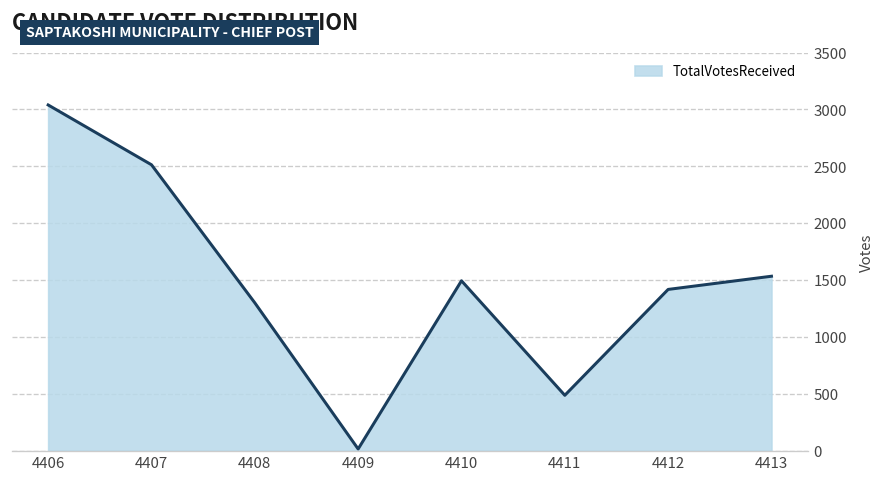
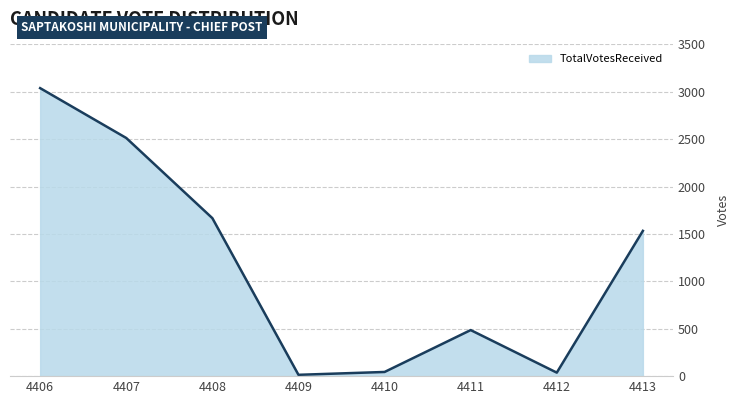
4408: 1300 -> 1700
4410: 1500 -> 0
4412: 1400 -> 0
